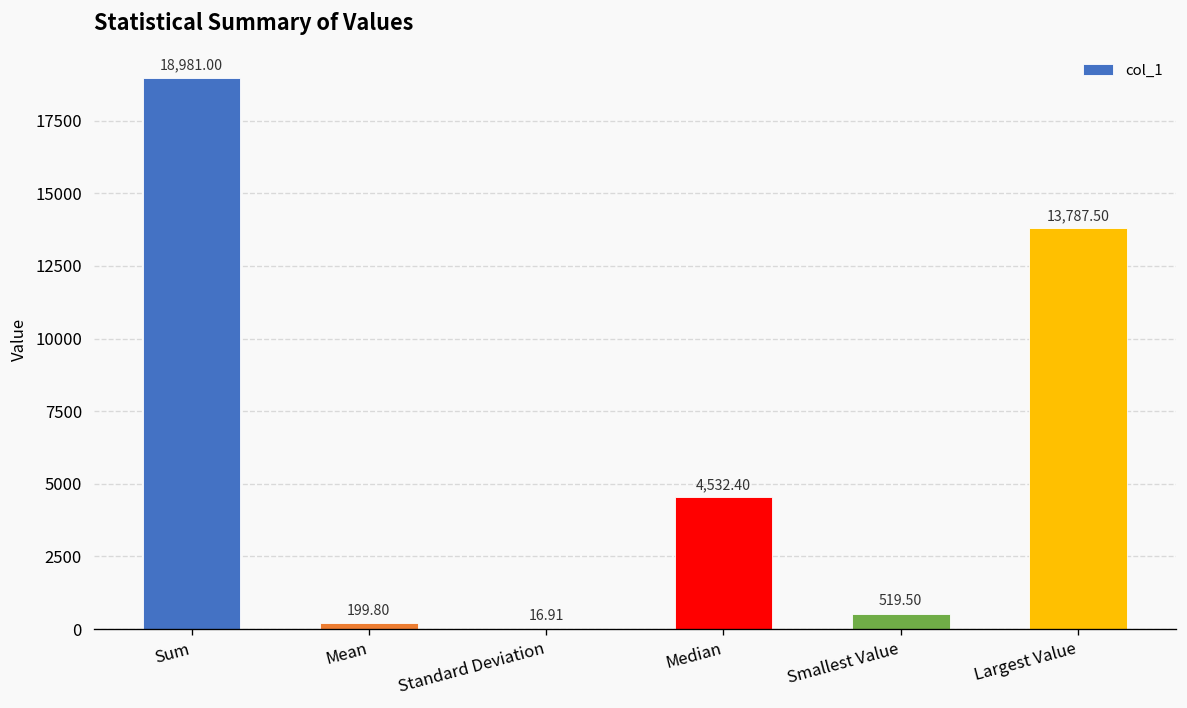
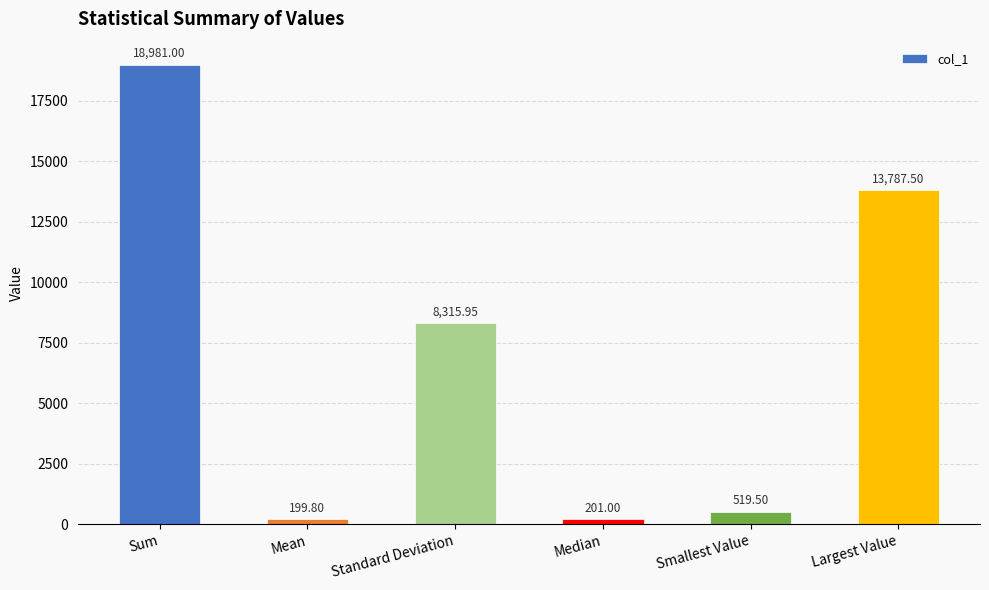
Standard Deviation: 16.91 -> 8,315.95
Median: 4,532.40 -> 201.00
